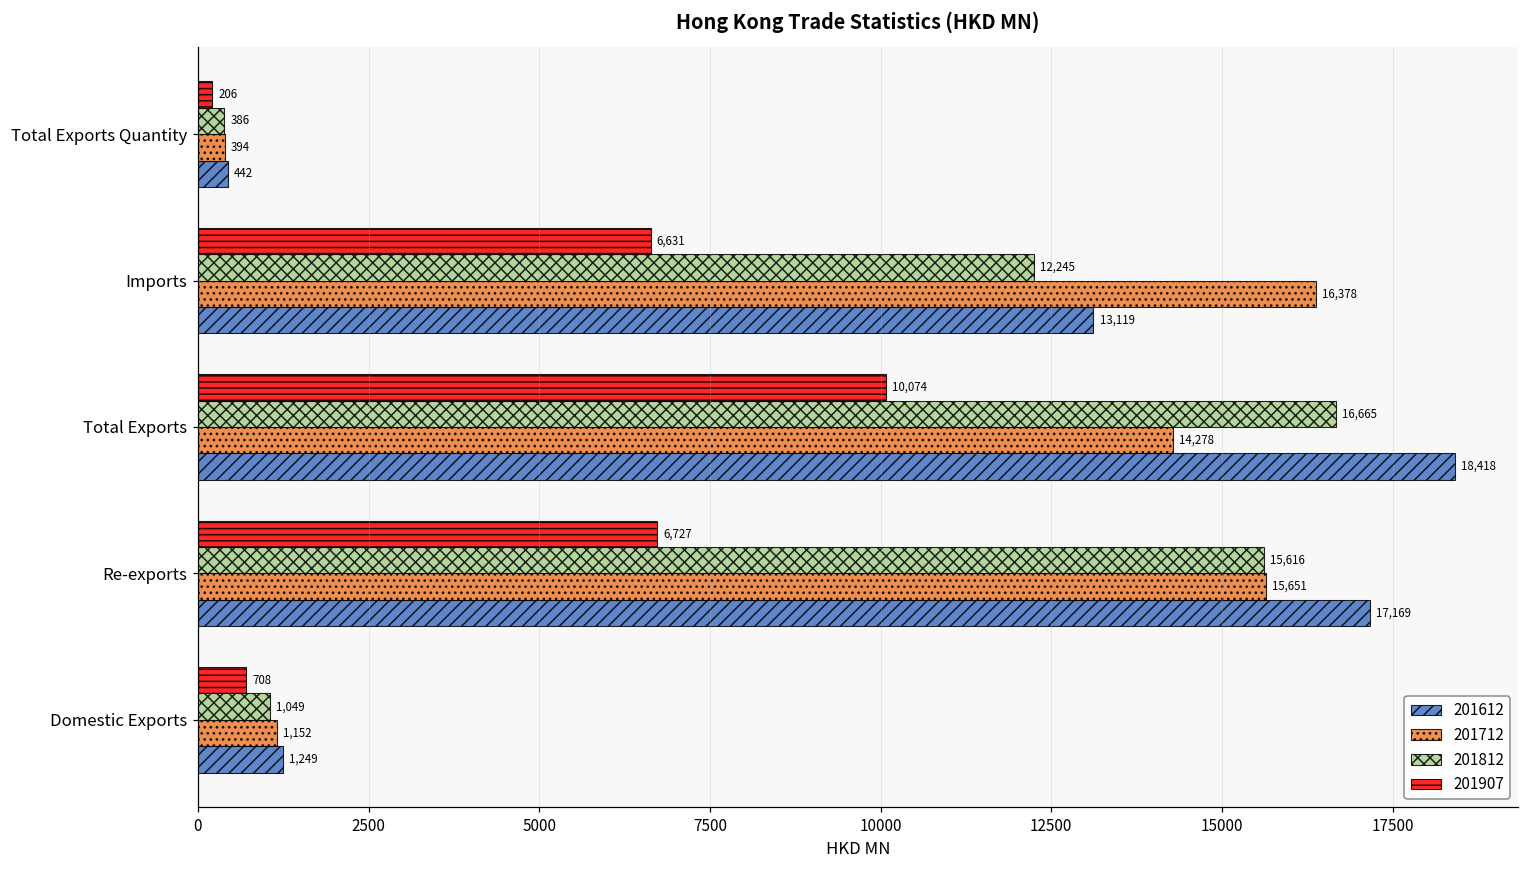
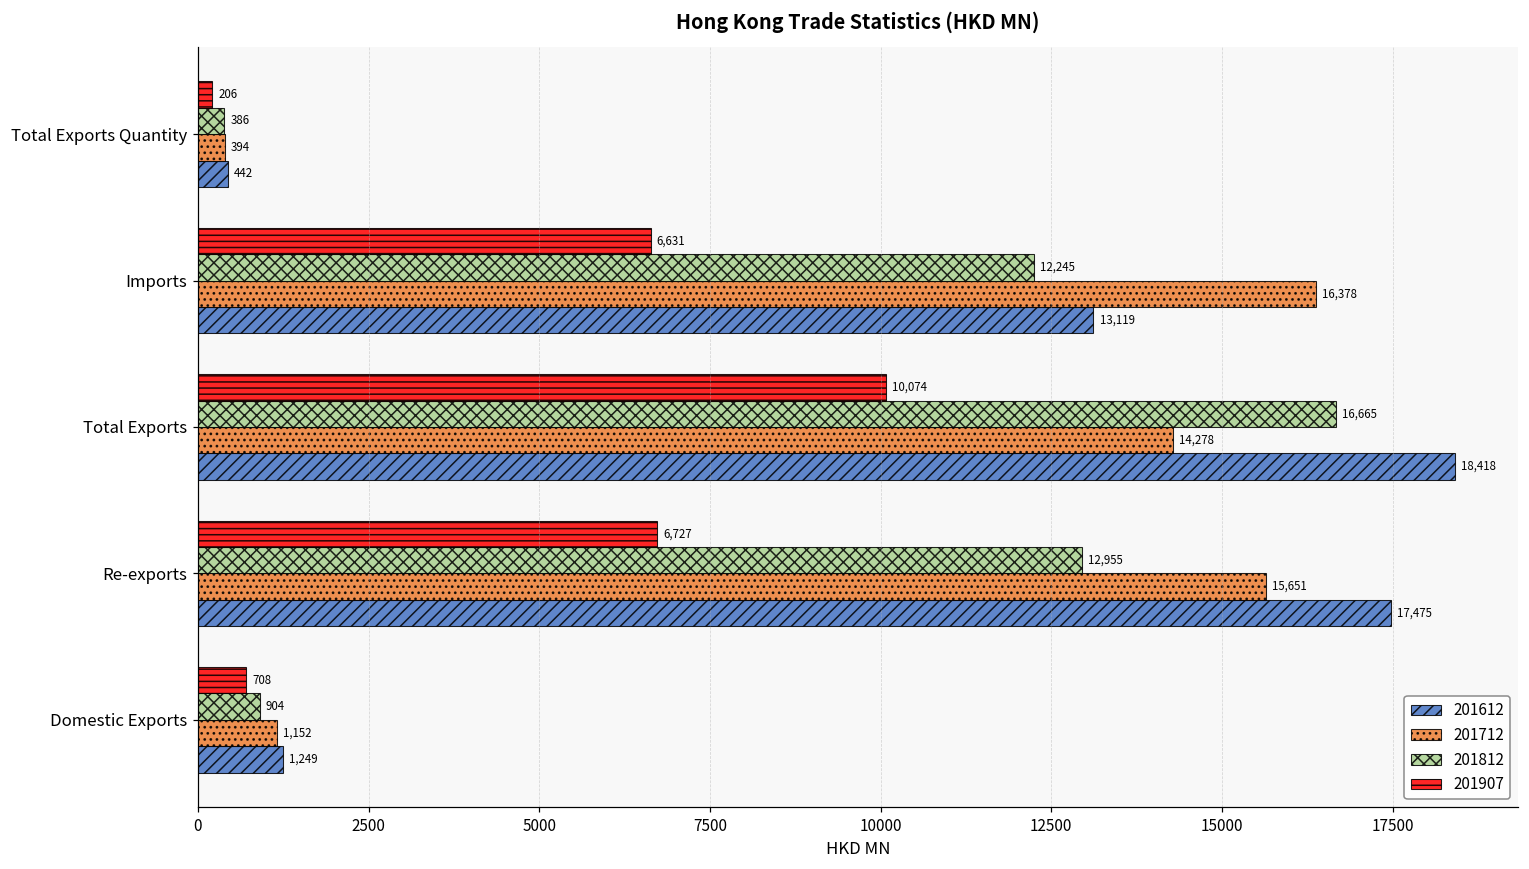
201812, Re-exports: 15,616 -> 12,955
201612, Re-exports: 17,169 -> 17,475
201812, Domestic Exports: 1,049 -> 904
